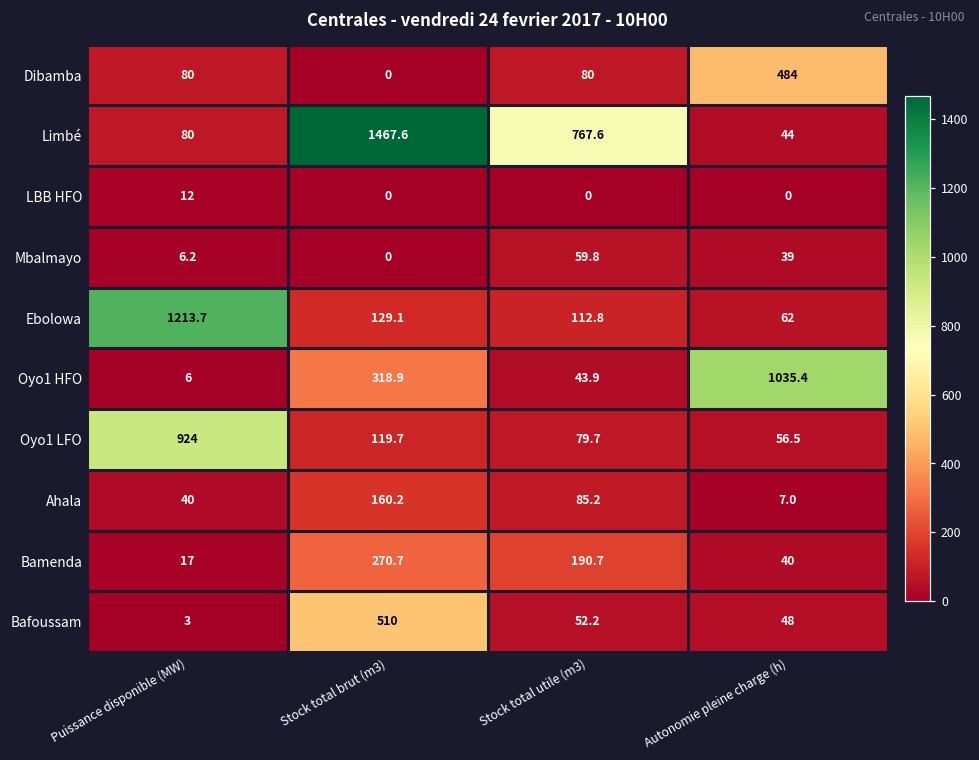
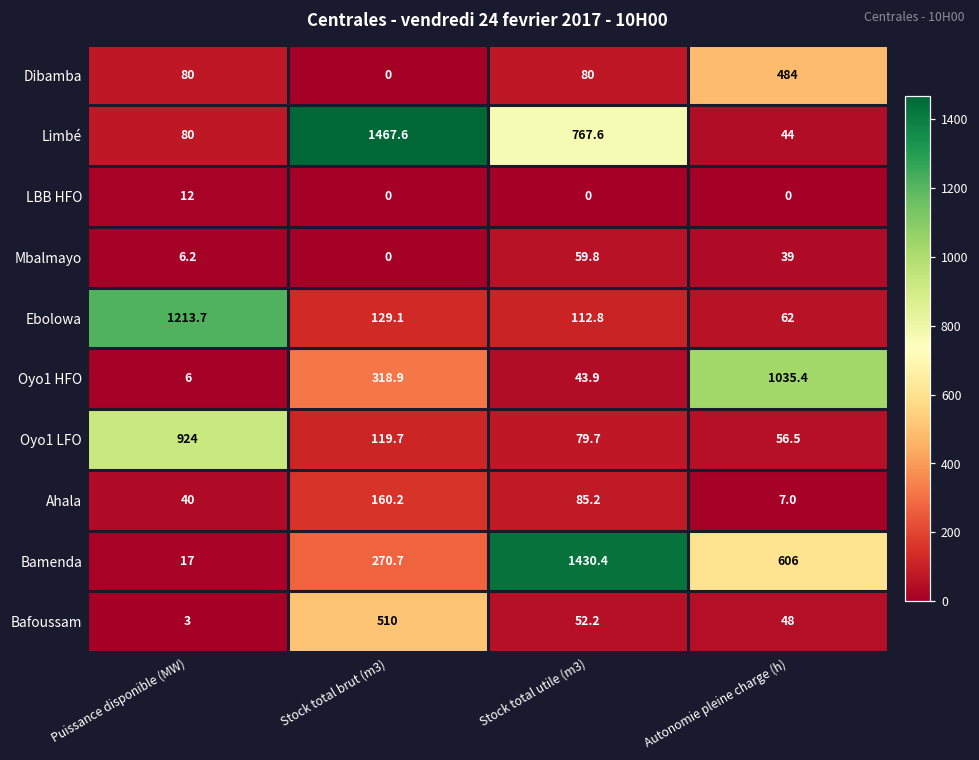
Bamenda, Stock total utile (m3): 190.7 -> 1430.4
Bamenda, Autonomie pleine charge (h): 40 -> 606
